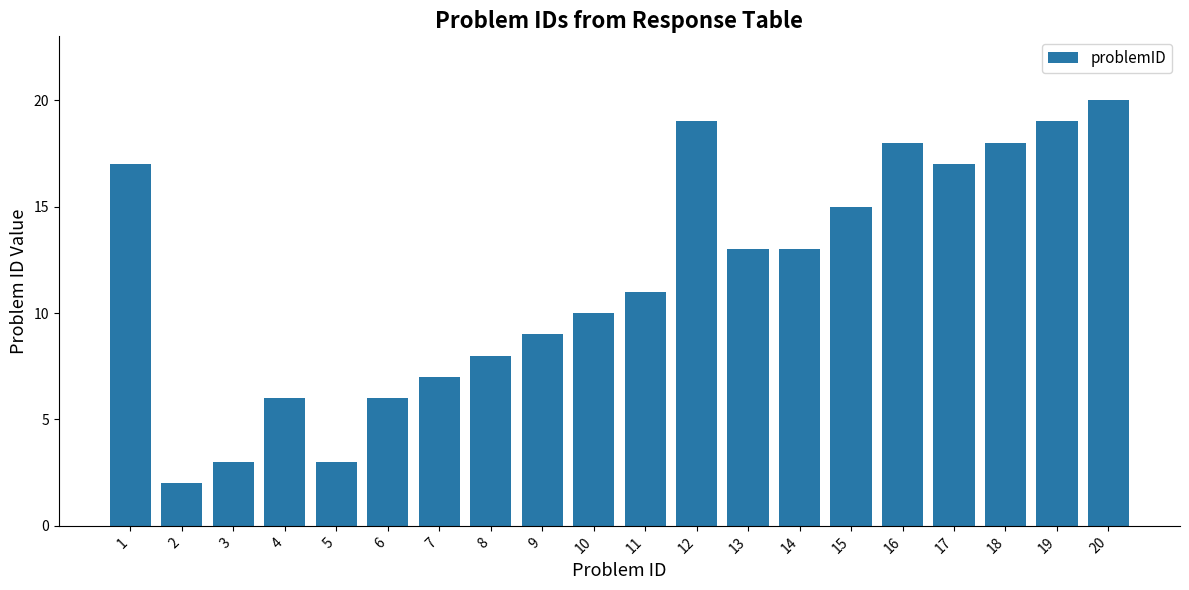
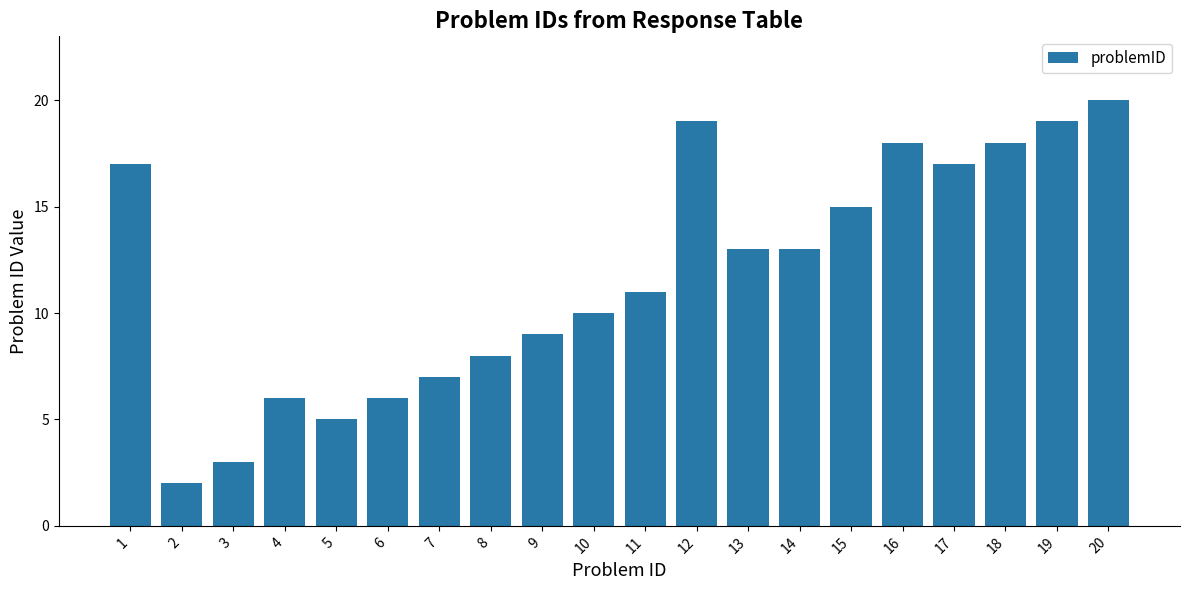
5: 3 -> 5
